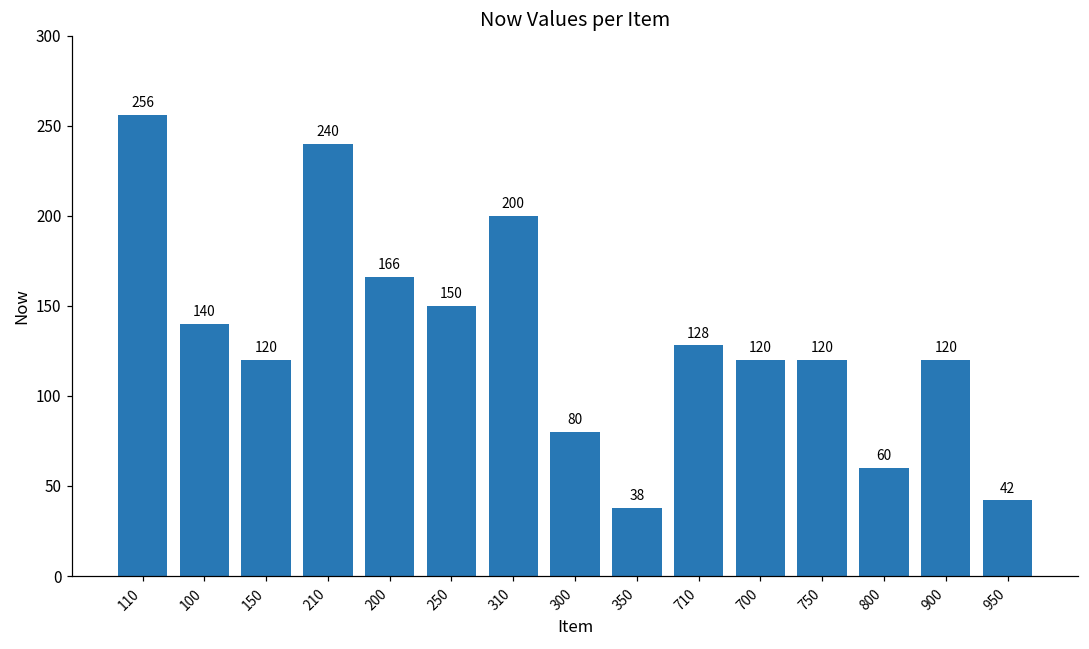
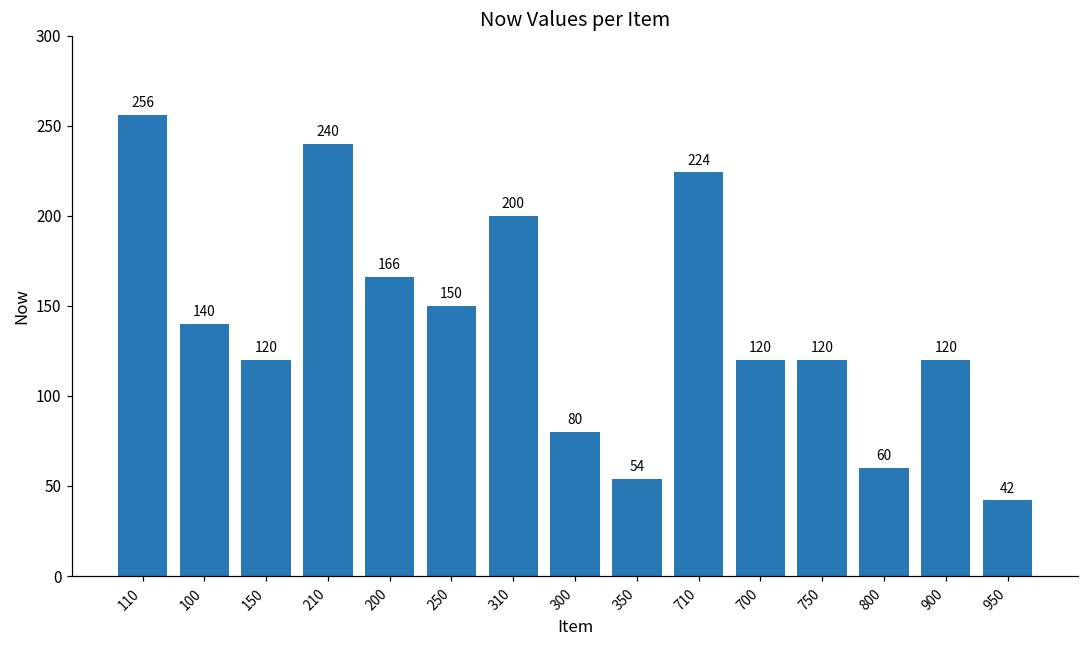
350: 38 -> 54
710: 128 -> 224
